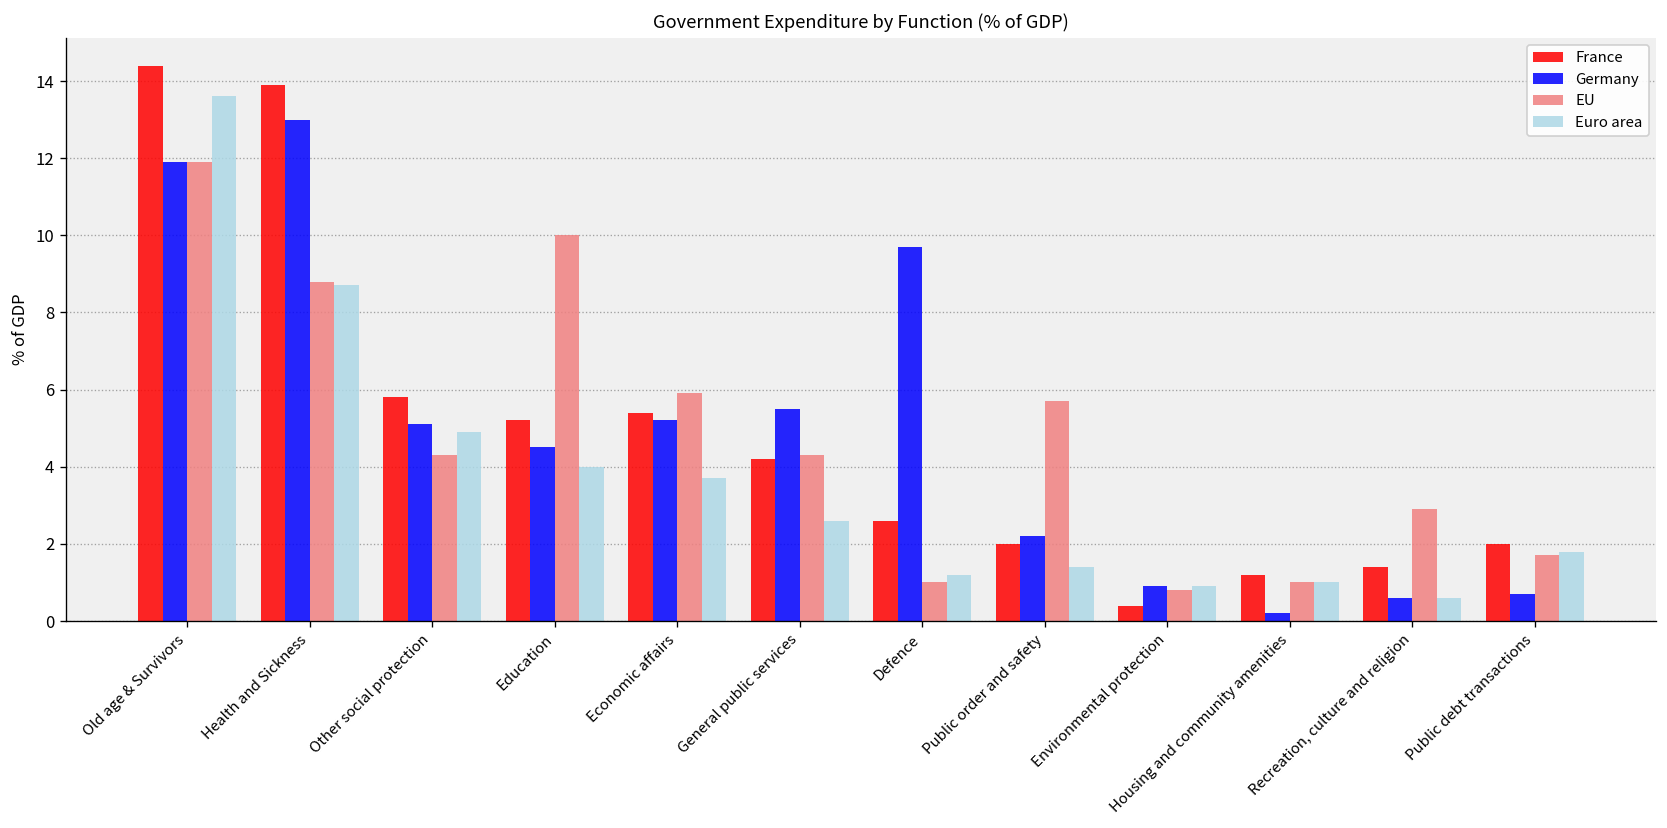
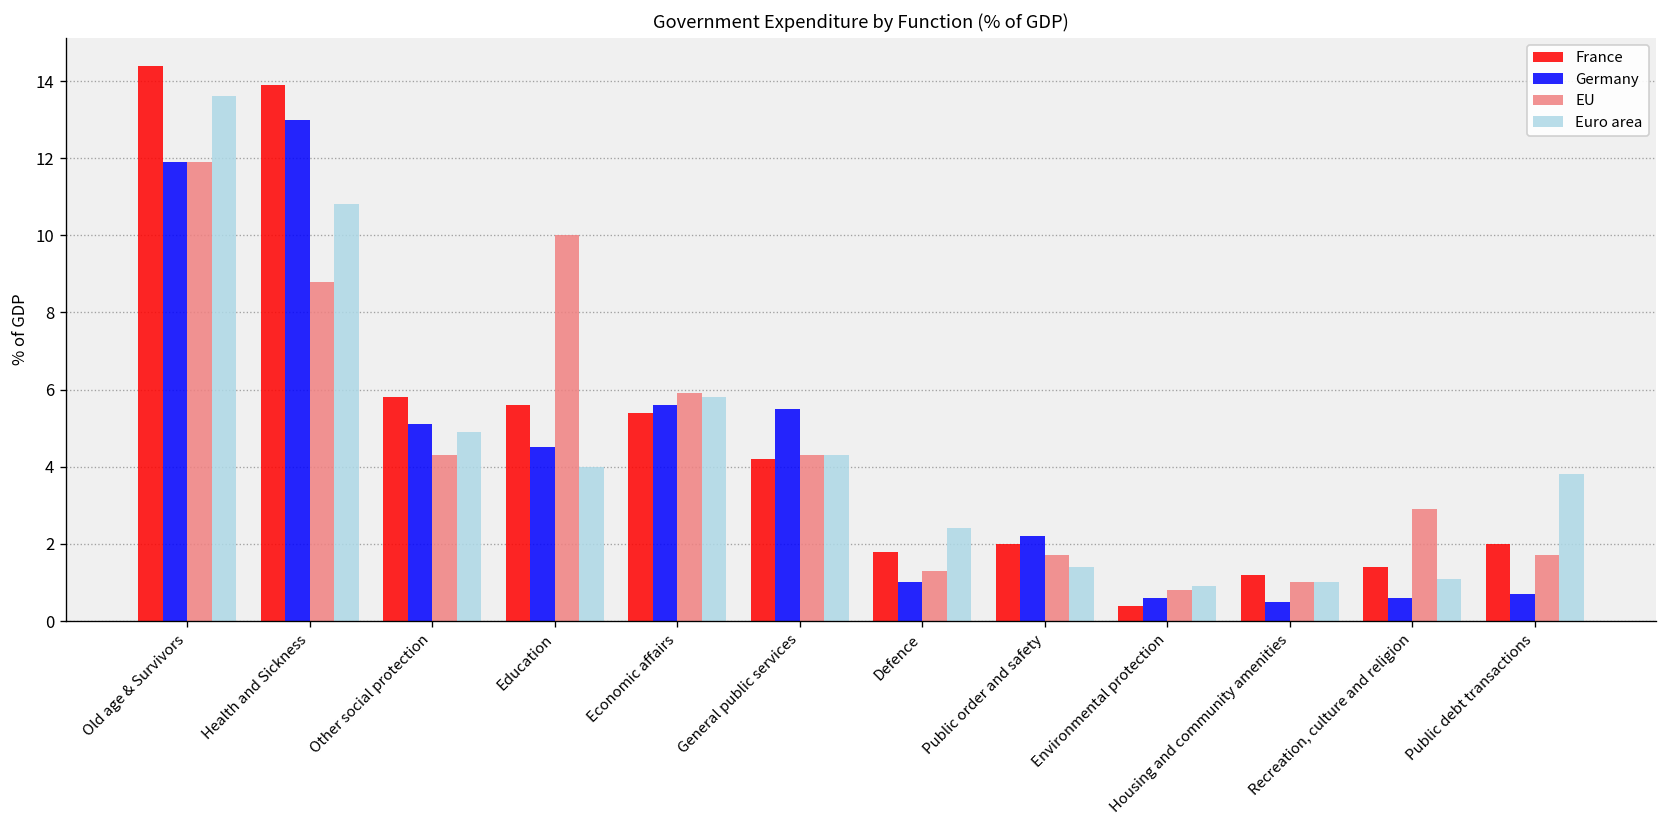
Euro area, Health and Sickness: 8.7 -> 10.8
France, Education: 5.2 -> 5.6
Germany, Economic affairs: 5.2 -> 5.6
Euro area, Economic affairs: 3.7 -> 5.8
Euro area, General public services: 2.6 -> 4.3
France, Defence: 2.6 -> 1.8
Germany, Defence: 9.7 -> 1.0
EU, Defence: 1.0 -> 1.3
Euro area, Defence: 1.2 -> 2.4
EU, Public order and safety: 5.7 -> 1.7
Germany, Environmental protection: 0.9 -> 0.6
Germany, Housing and community amenities: 0.2 -> 0.5
Euro area, Recreation, culture and religion: 0.6 -> 1.1
Euro area, Public debt transactions: 1.8 -> 3.8
